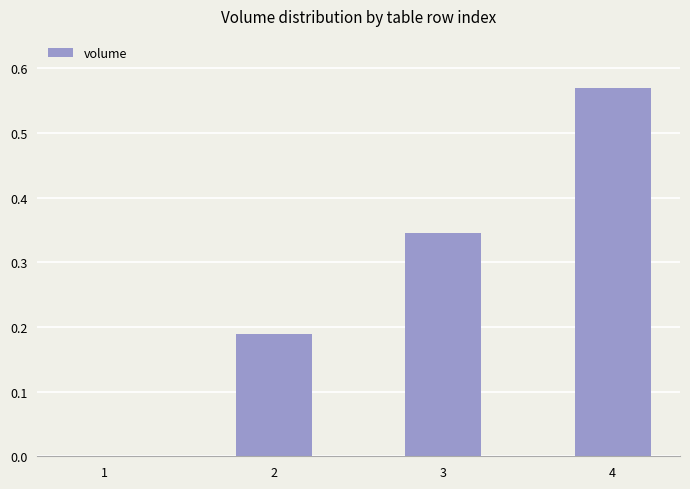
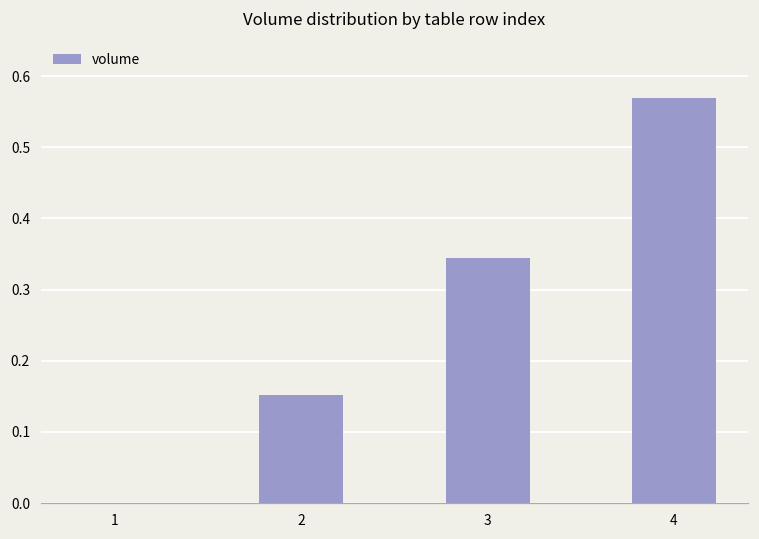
2: 0.19 -> 0.15
